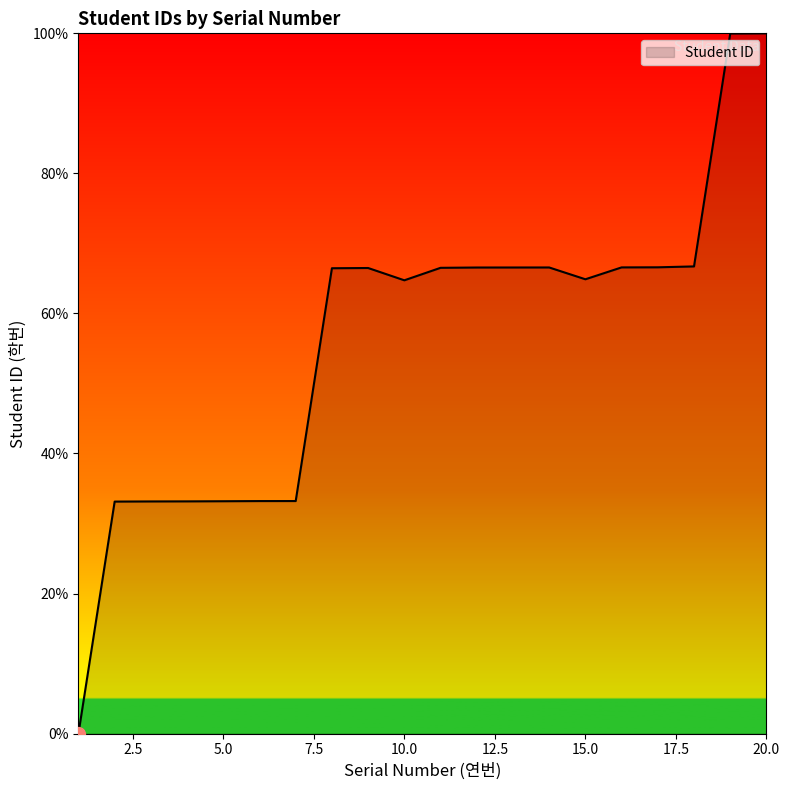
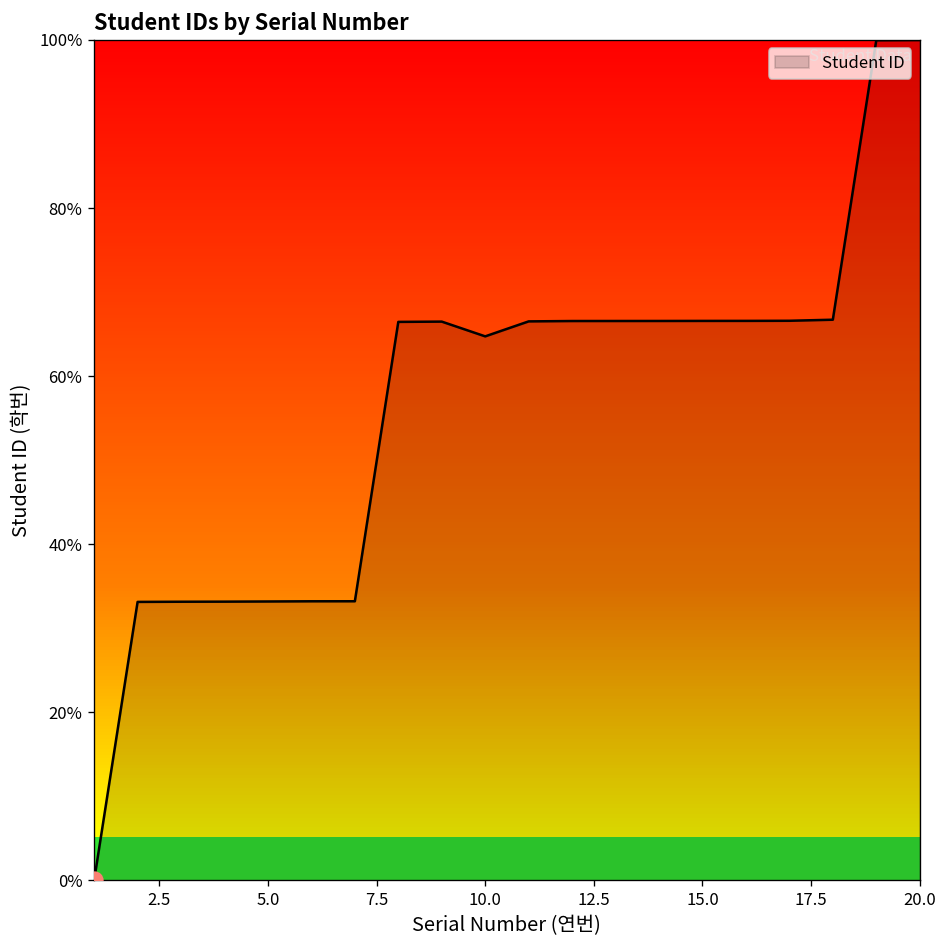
Student ID, 15.0: 65% -> 67%
